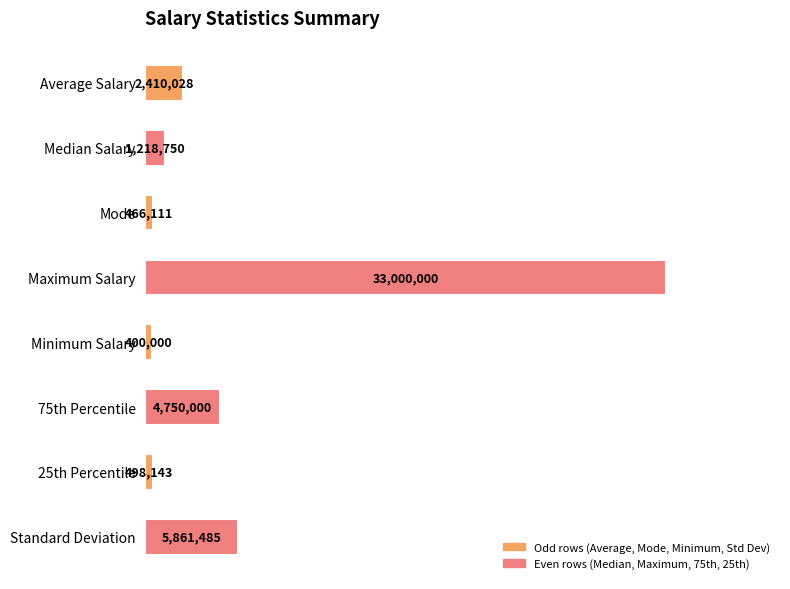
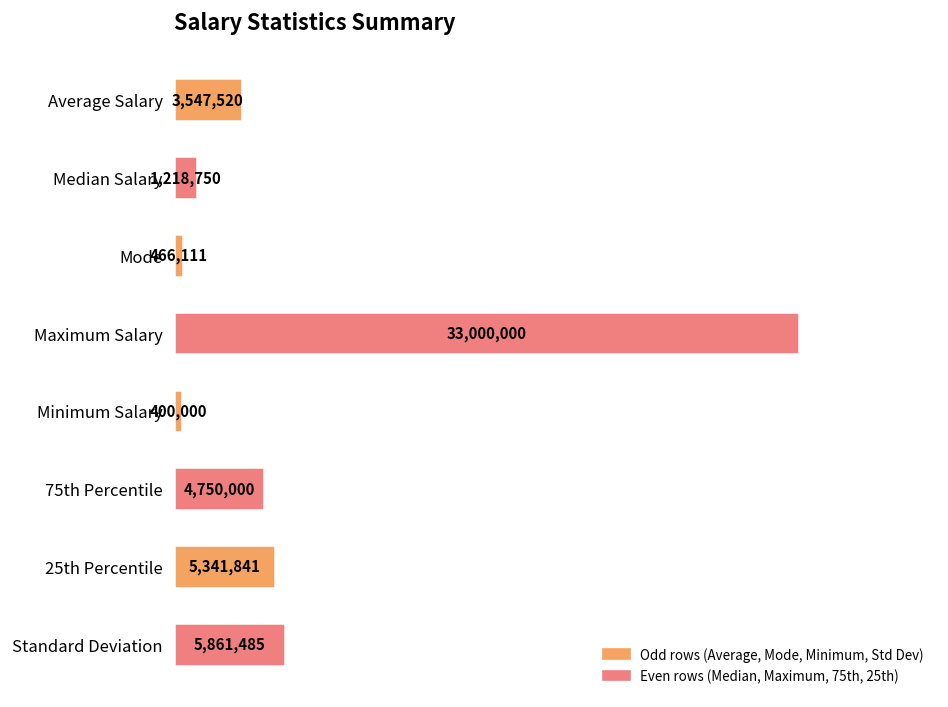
Average Salary: 2,410,028 -> 3,547,520
25th Percentile: 498,143 -> 5,341,841
